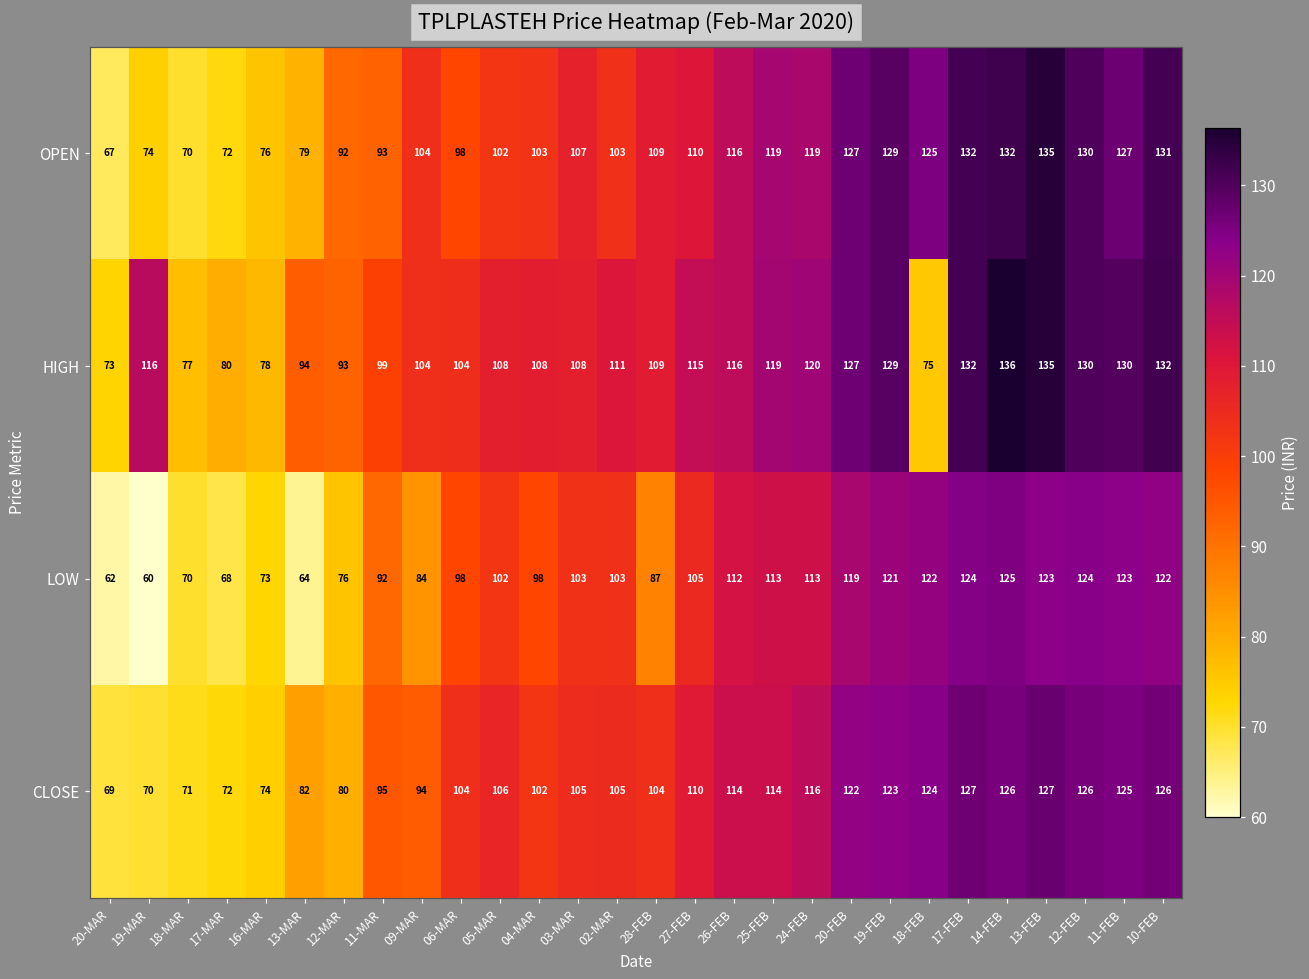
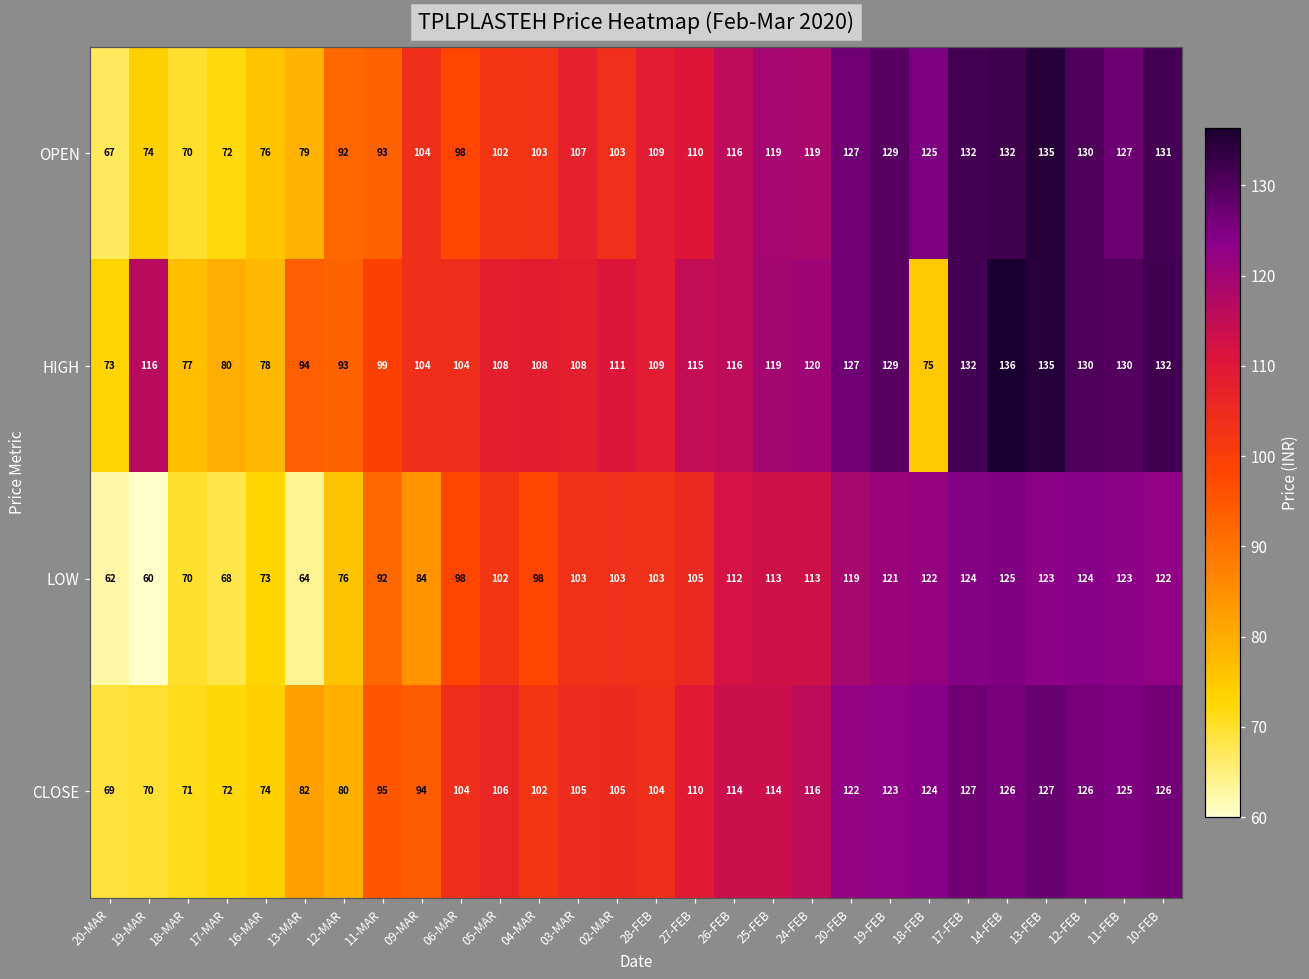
LOW, 28-FEB: 87 -> 103
